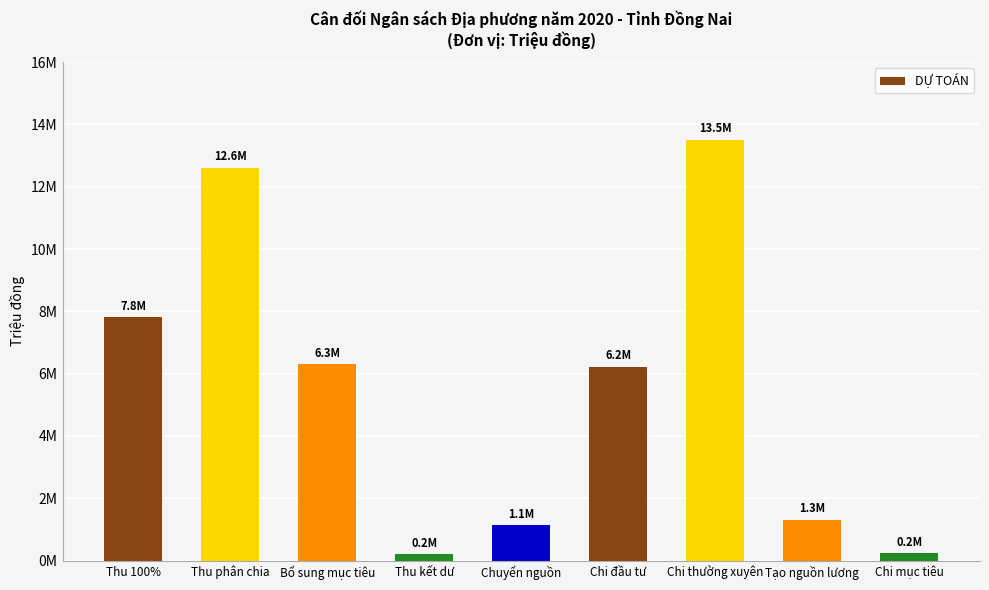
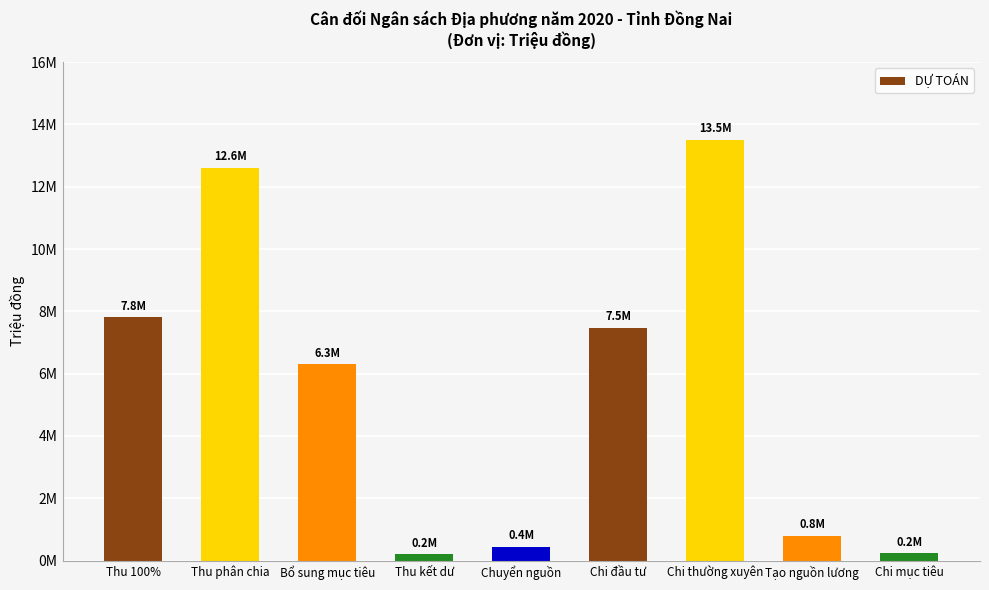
Chuyển nguồn: 1.1M -> 0.4M
Chi đầu tư: 6.2M -> 7.5M
Tạo nguồn lương: 1.3M -> 0.8M
